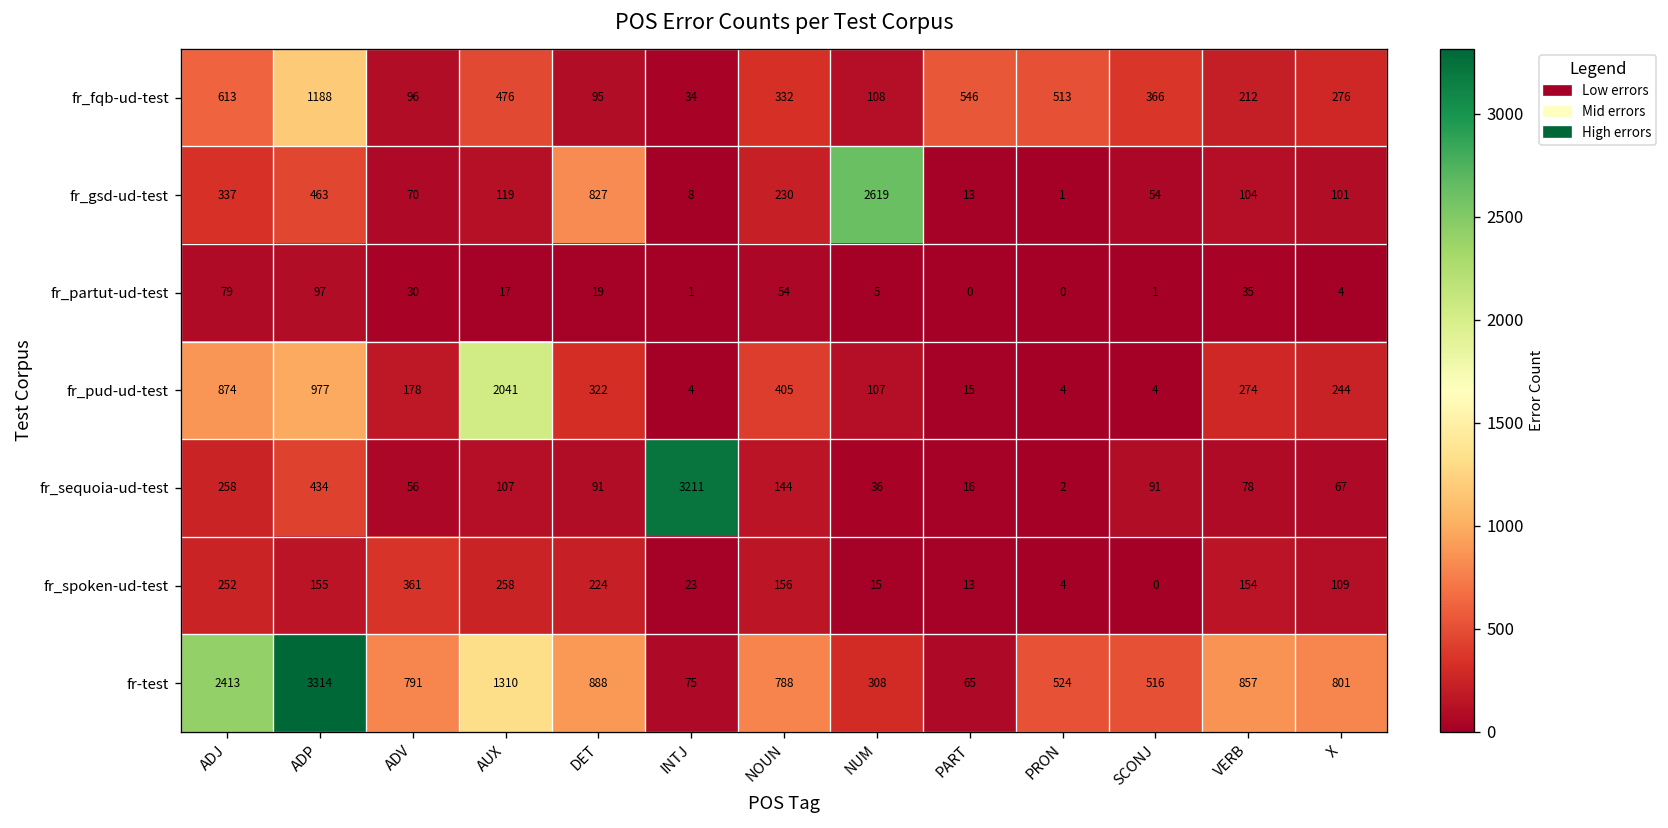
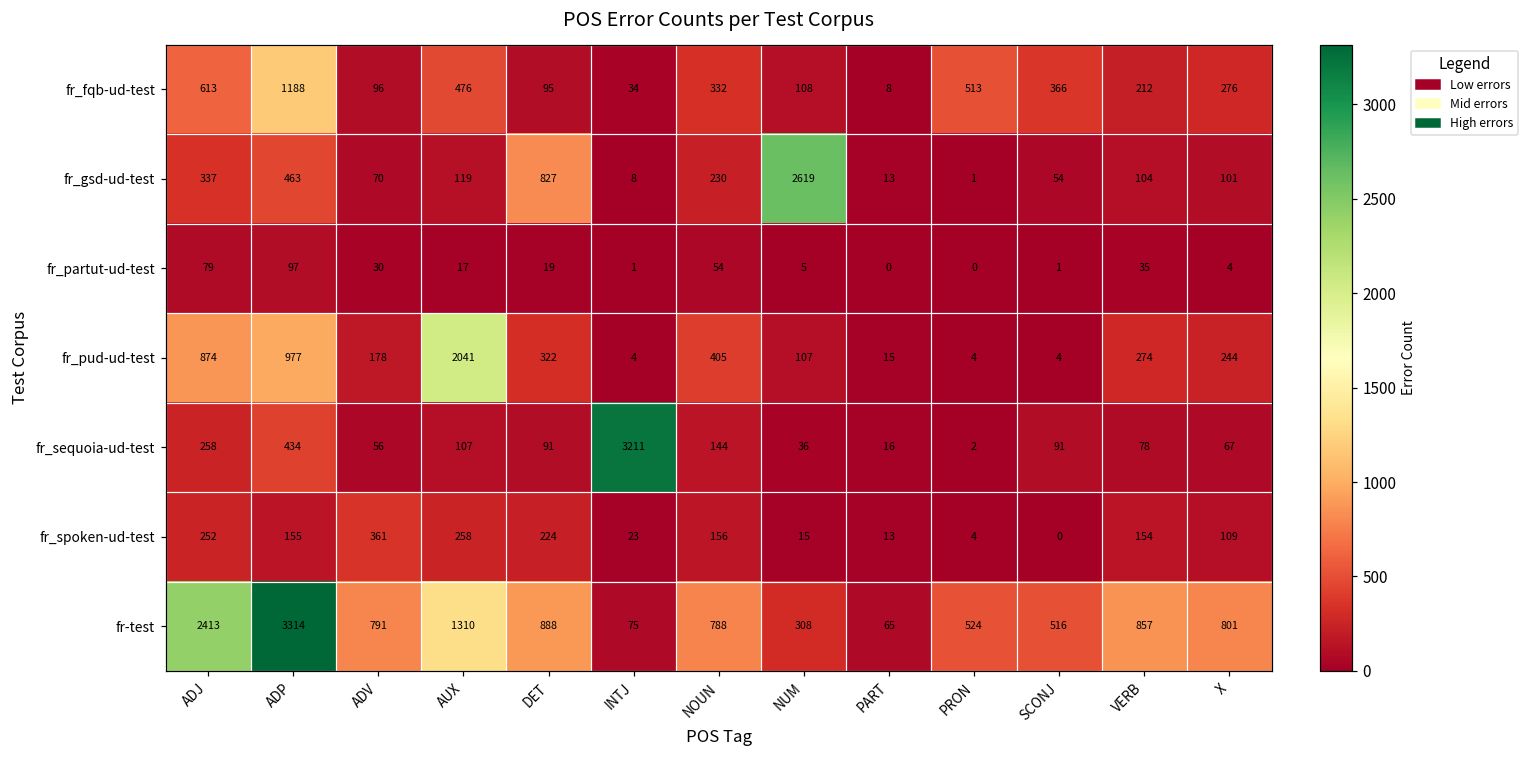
fr_fqb-ud-test, PART: 546 -> 8
